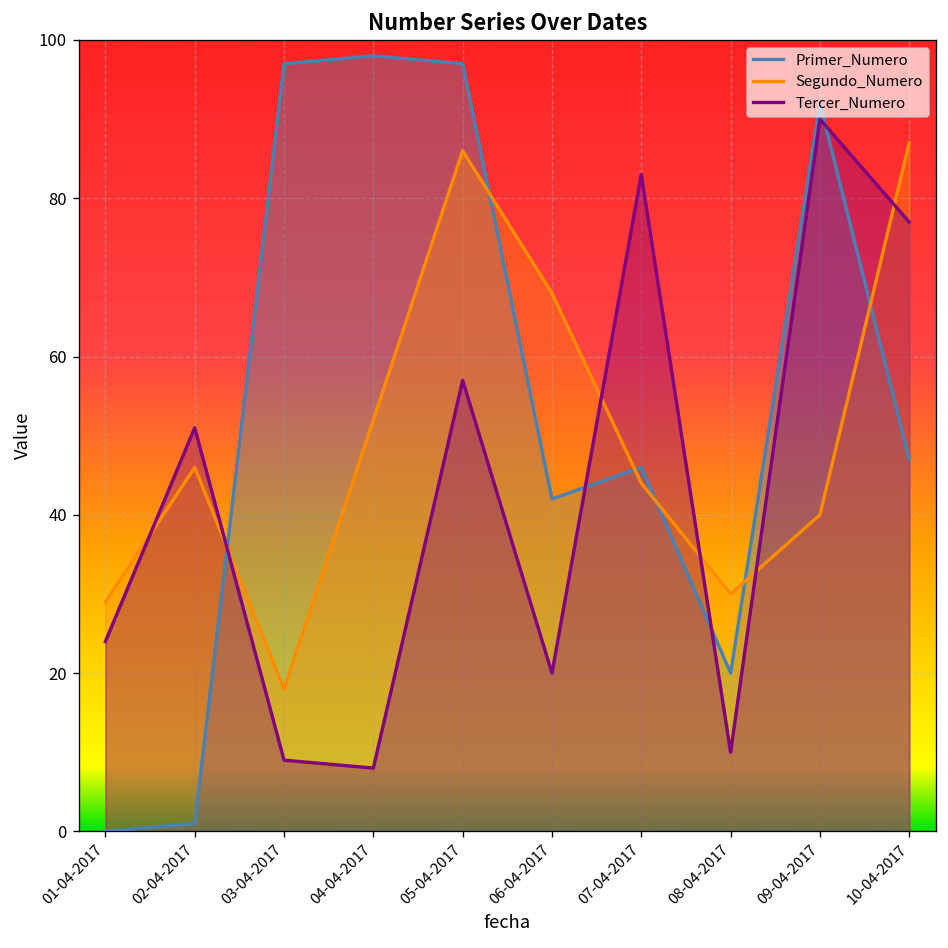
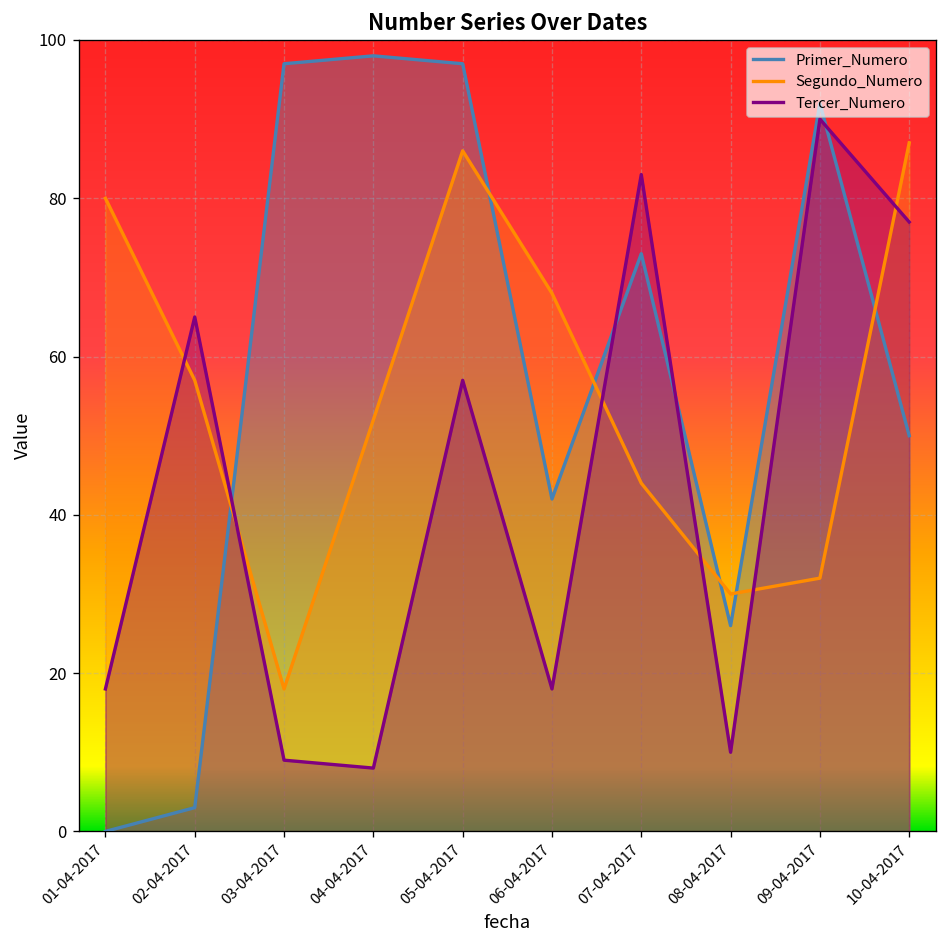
Segundo_Numero, 01-04-2017: 29 -> 80
Tercer_Numero, 01-04-2017: 24 -> 18
Primer_Numero, 02-04-2017: 1 -> 3
Segundo_Numero, 02-04-2017: 46 -> 57
Tercer_Numero, 02-04-2017: 51 -> 65
Tercer_Numero, 06-04-2017: 20 -> 18
Primer_Numero, 07-04-2017: 46 -> 73
Primer_Numero, 08-04-2017: 20 -> 26
Segundo_Numero, 09-04-2017: 40 -> 32
Primer_Numero, 10-04-2017: 47 -> 50
